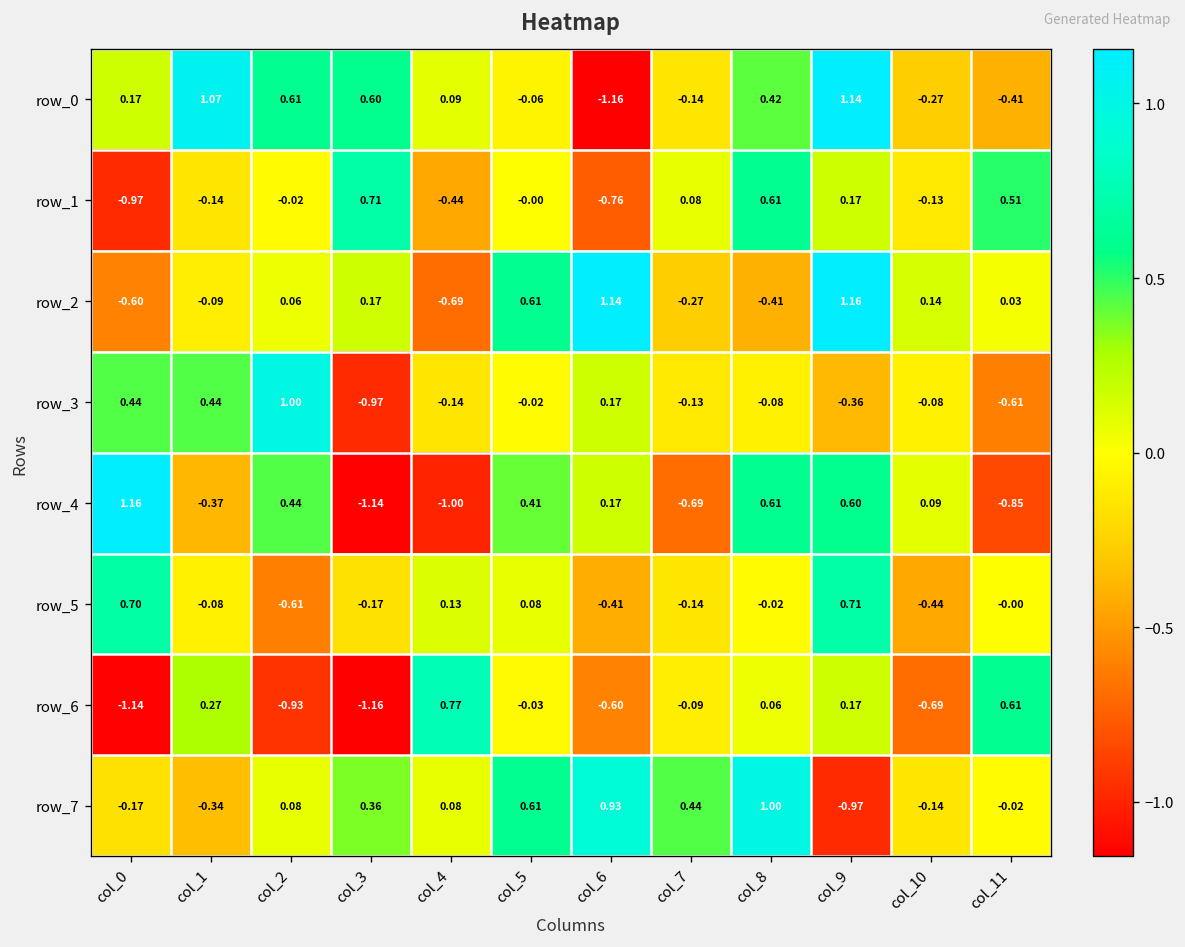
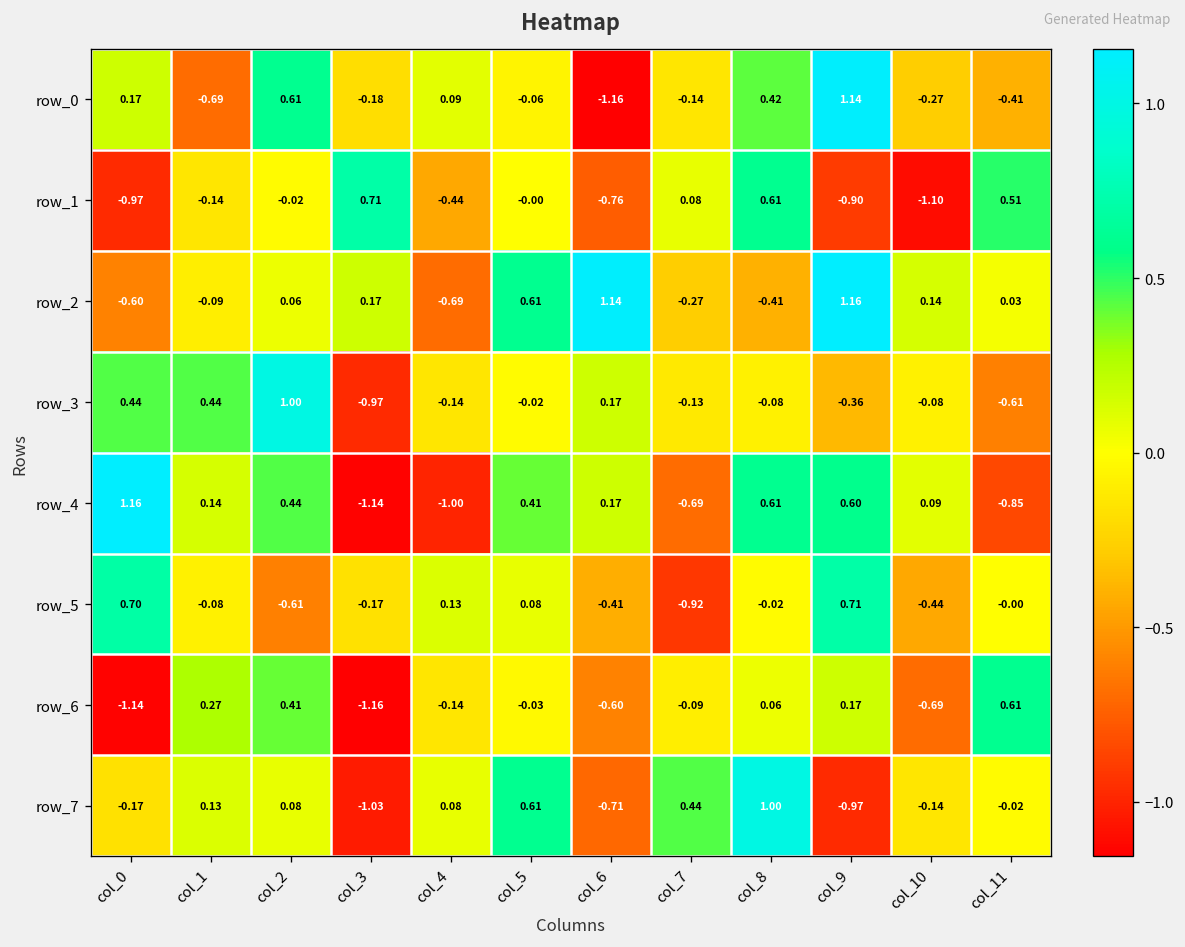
row_0, col_1: 1.07 -> -0.69
row_0, col_3: 0.60 -> -0.18
row_1, col_9: 0.17 -> -0.90
row_1, col_10: -0.13 -> -1.10
row_4, col_1: -0.37 -> 0.14
row_5, col_7: -0.14 -> -0.92
row_6, col_2: -0.93 -> 0.41
row_6, col_4: 0.77 -> -0.14
row_7, col_1: -0.34 -> 0.13
row_7, col_3: 0.36 -> -1.03
row_7, col_6: 0.93 -> -0.71
